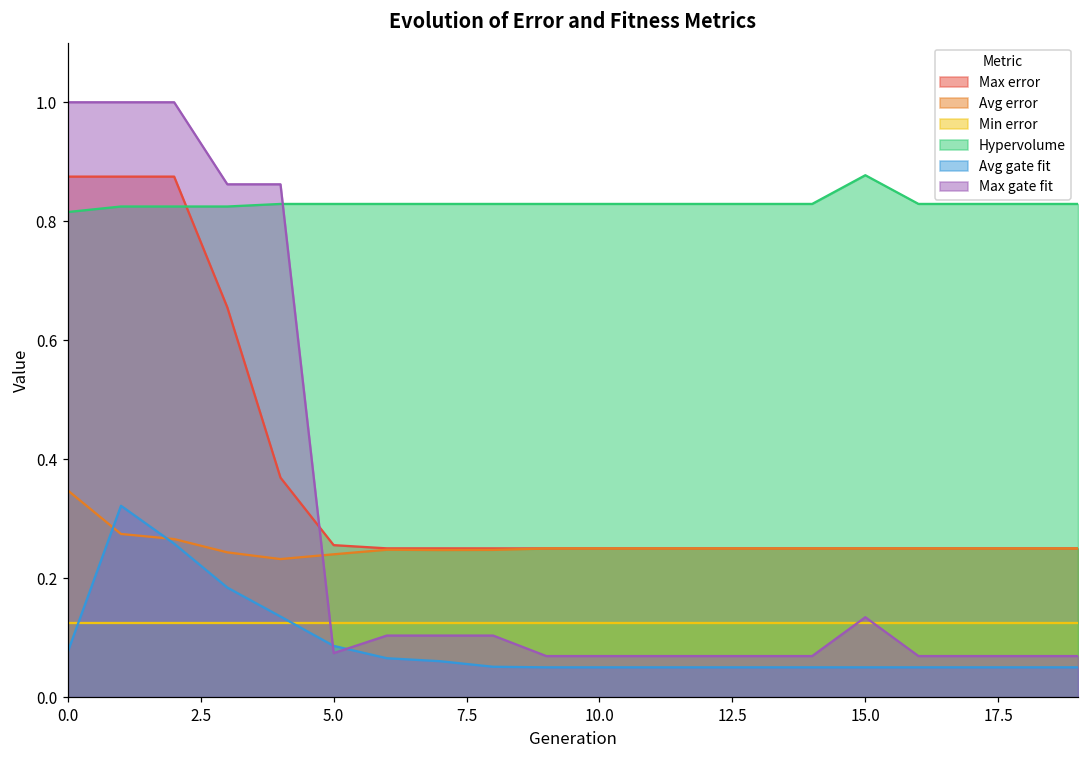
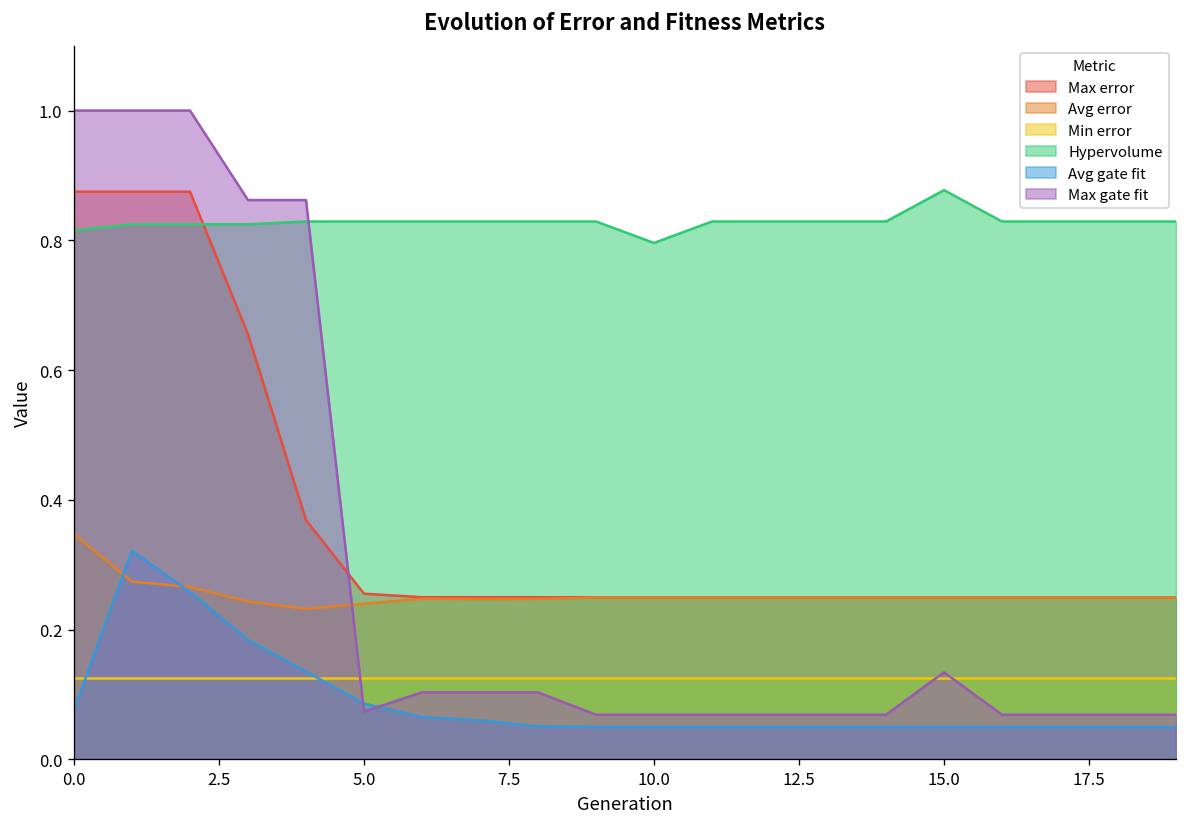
Hypervolume, 10.0: 0.83 -> 0.80
